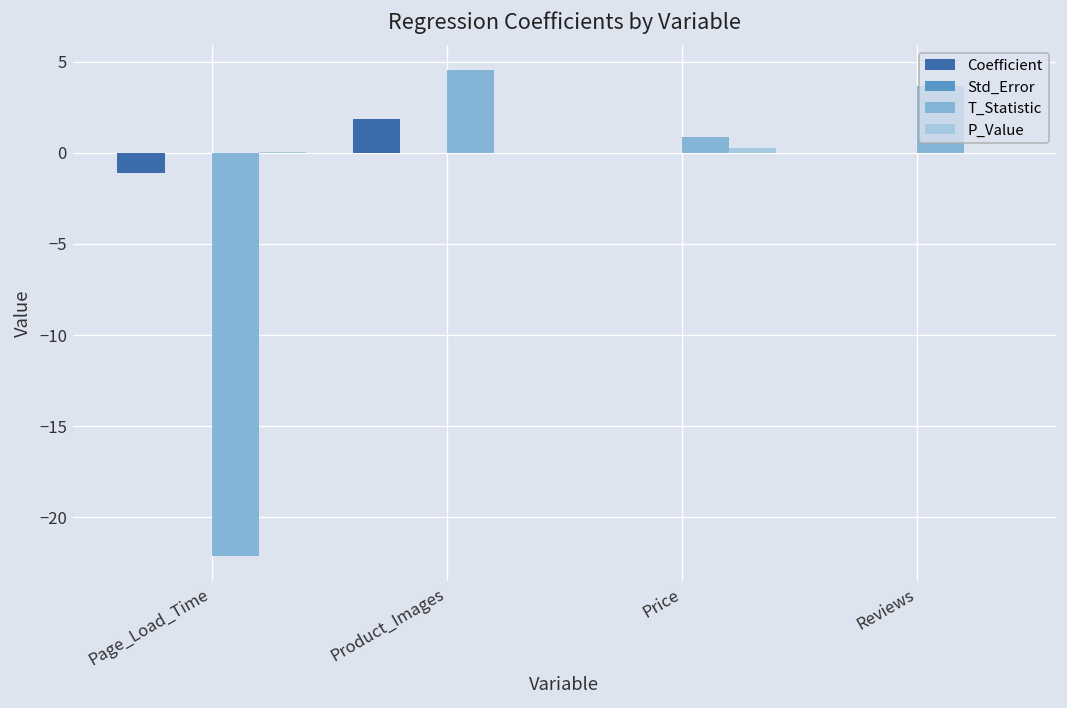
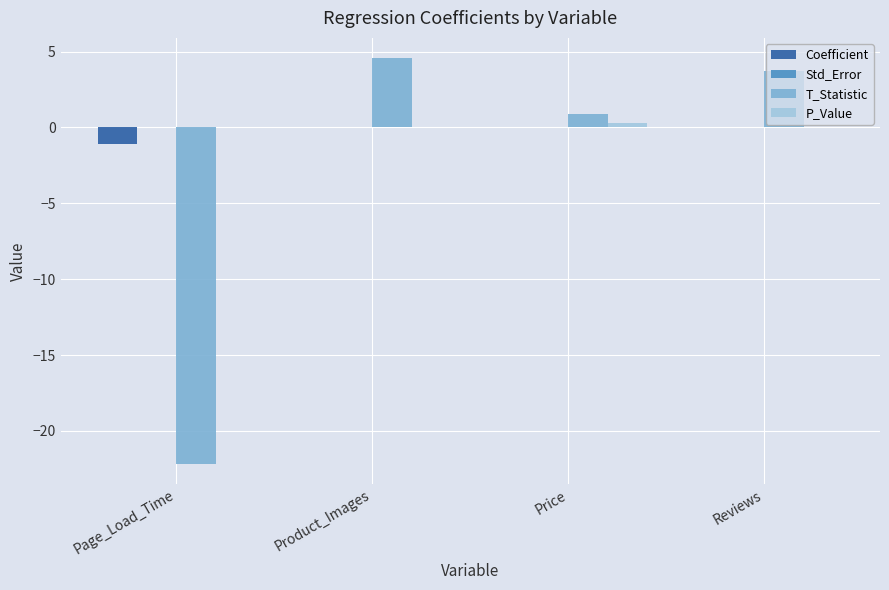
Coefficient, Product_Images: 1.9 -> 0.0
